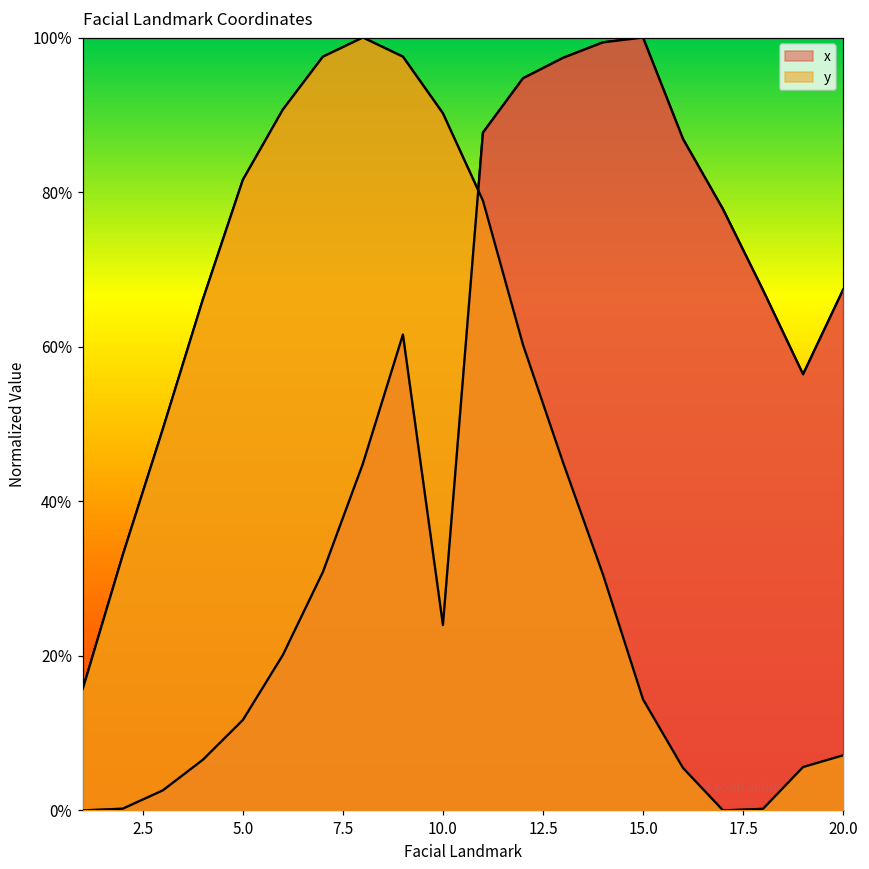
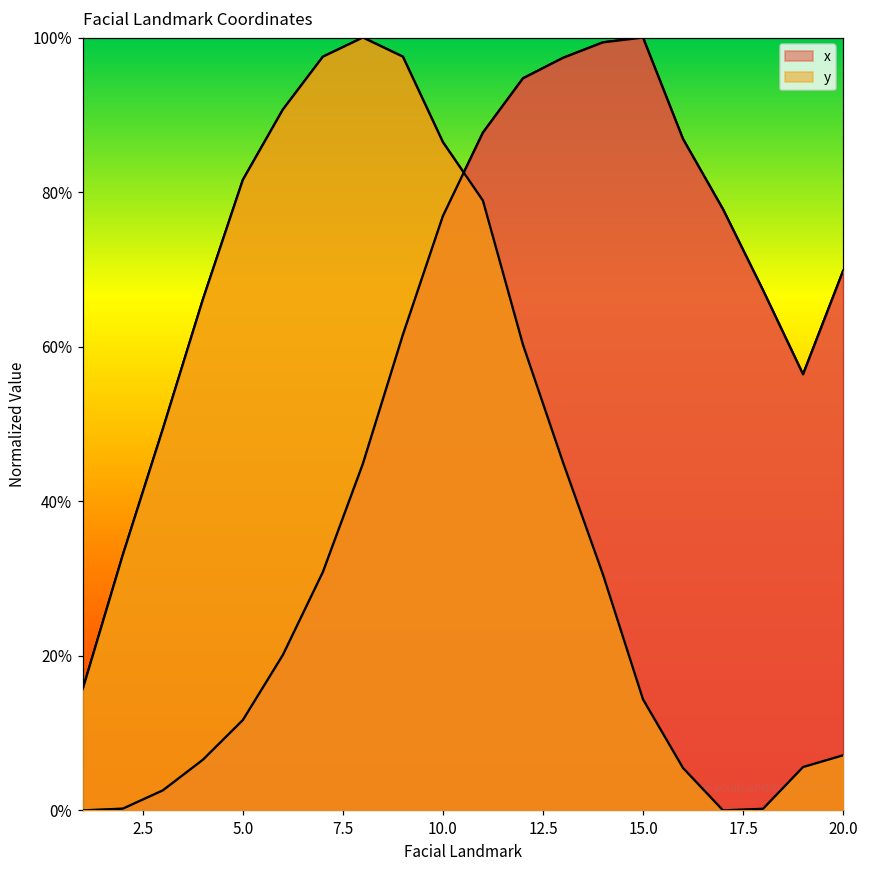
x, 10.0: 24% -> 77%
y, 10.0: 90% -> 86%
x, 20.0: 67% -> 70%
